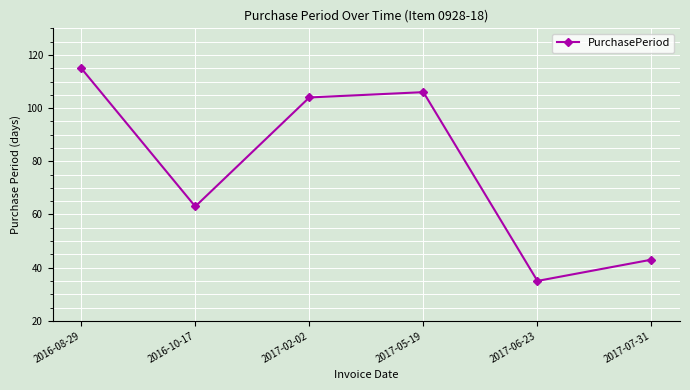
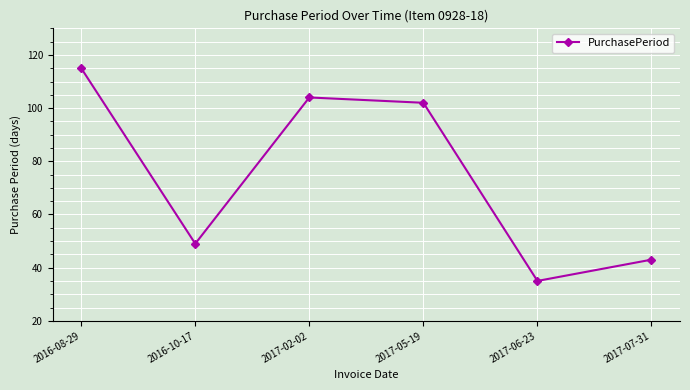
2016-10-17: 63 -> 49
2017-05-19: 106 -> 102
